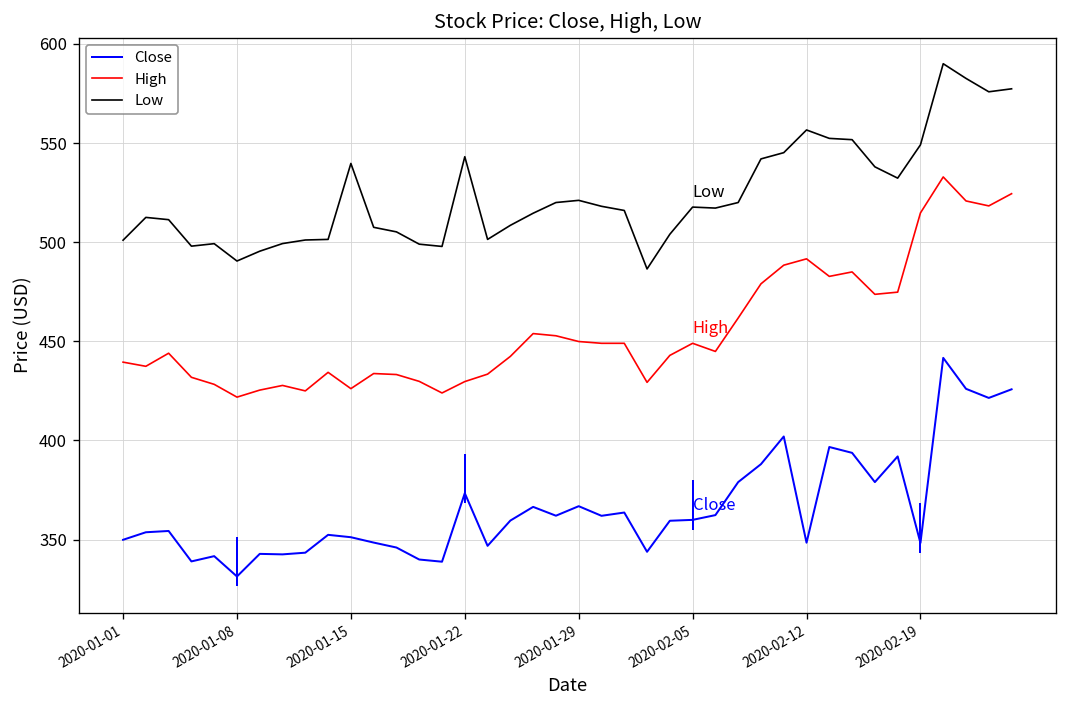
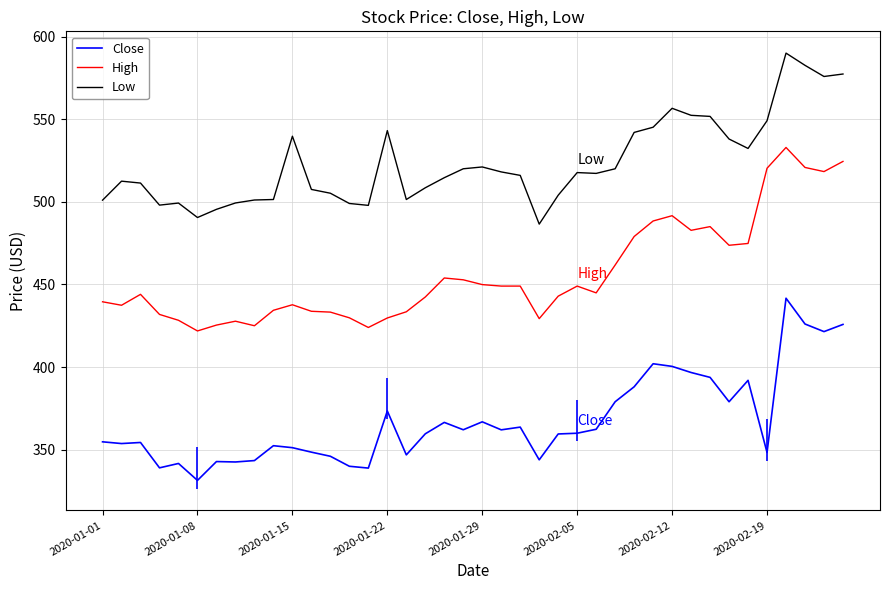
Close, 2020-01-01: 350 -> 355
High, 2020-01-15: 426 -> 438
Close, 2020-02-12: 348 -> 400
High, 2020-02-19: 515 -> 520
